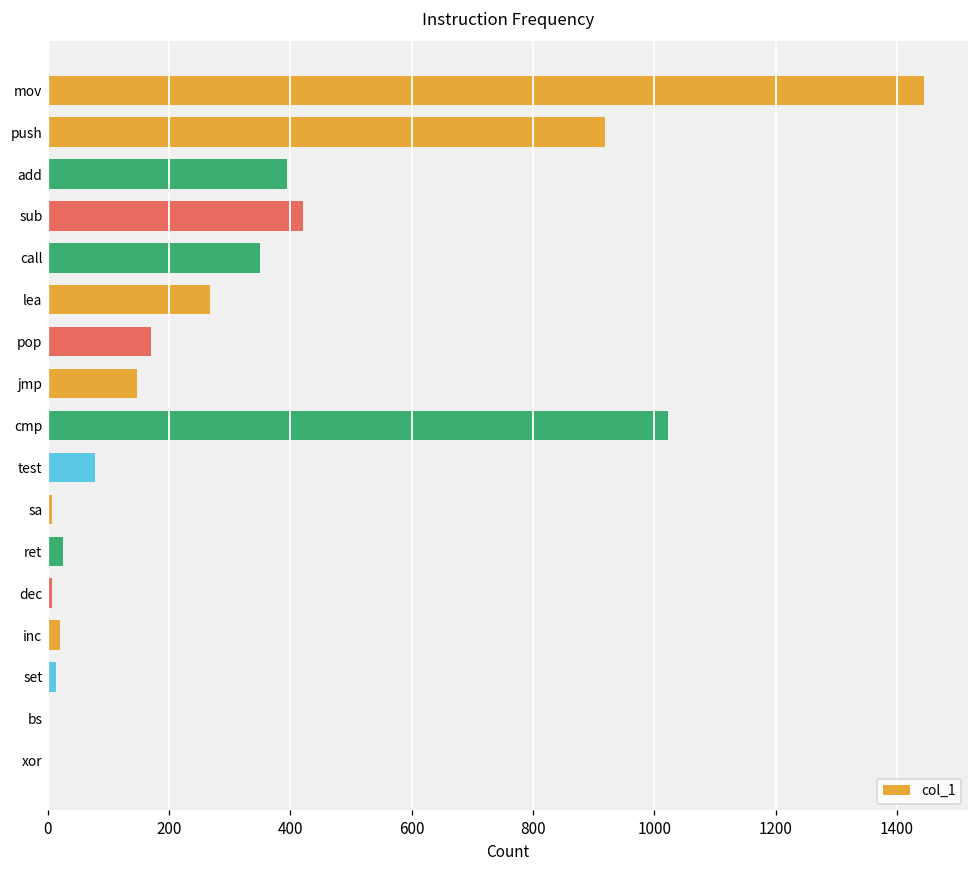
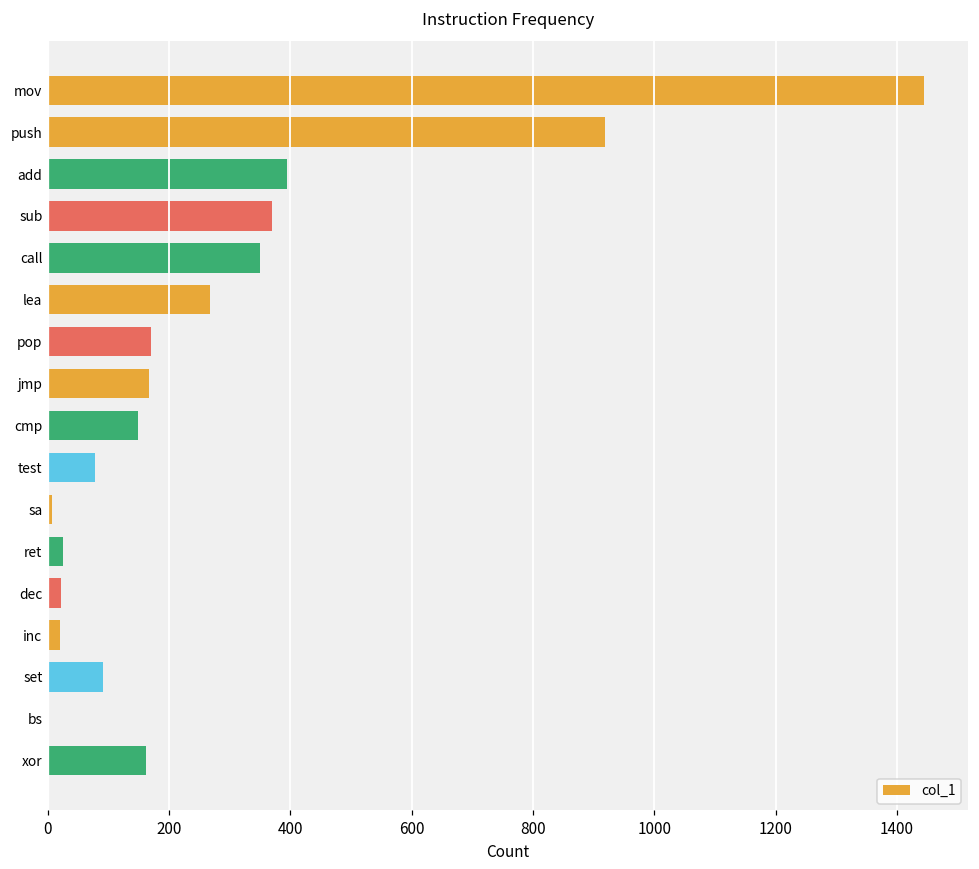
sub: 420 -> 370
jmp: 150 -> 170
cmp: 1020 -> 150
dec: 10 -> 20
set: 10 -> 90
xor: 0 -> 160
